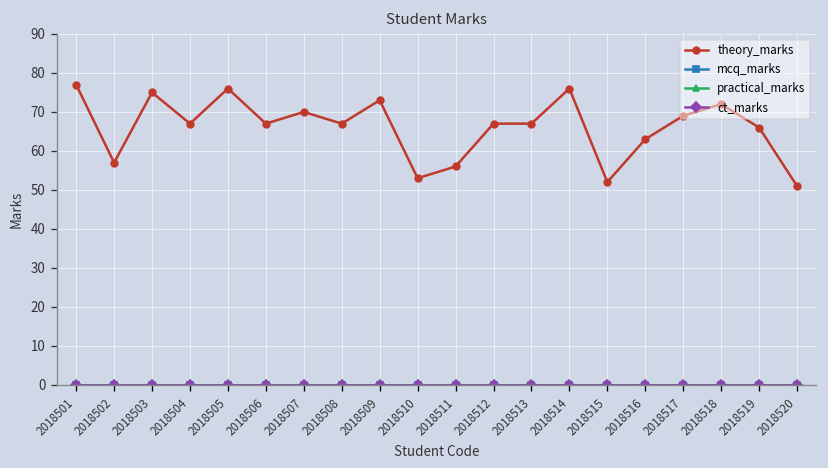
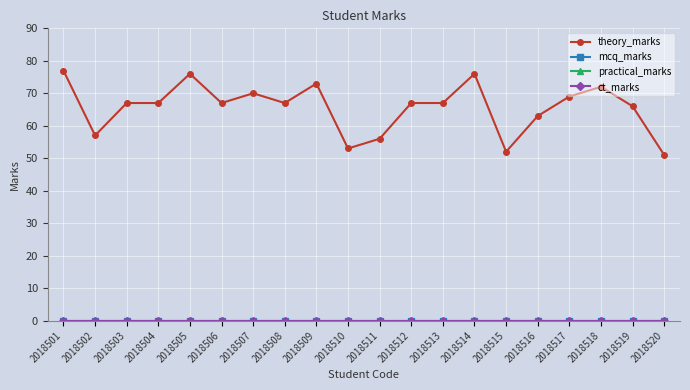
theory_marks, 2018503: 75 -> 67
